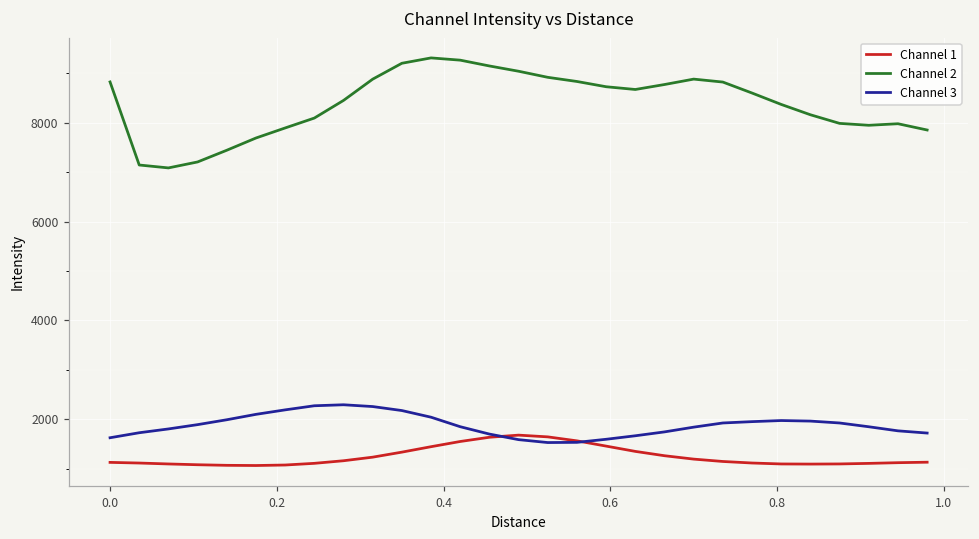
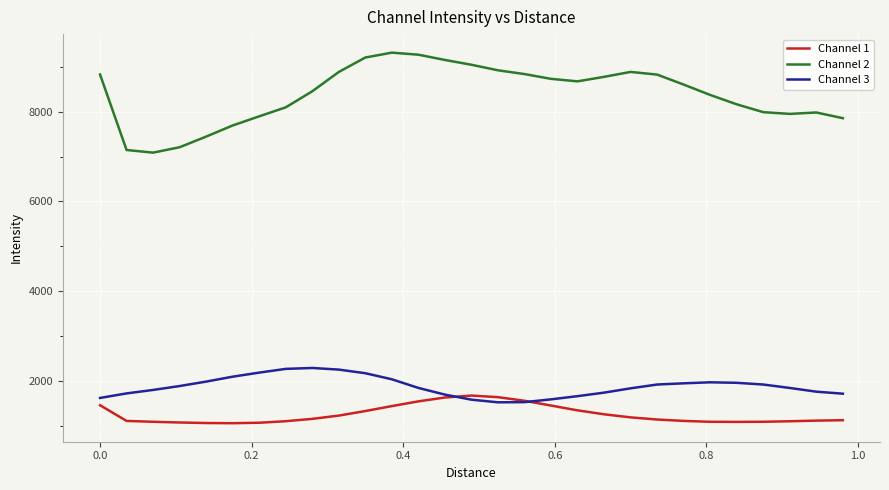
Channel 1, 0.0: 1100 -> 1500
